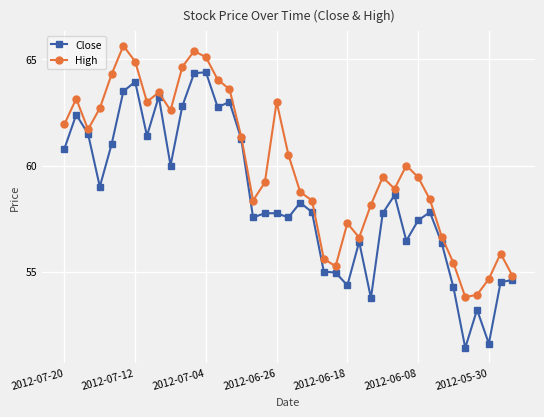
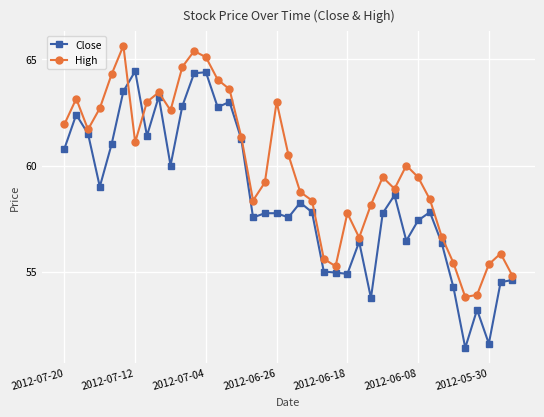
Close, 2012-07-12: 64.0 -> 64.5
High, 2012-07-12: 64.9 -> 61.1
Close, 2012-06-18: 54.4 -> 54.9
High, 2012-06-18: 57.3 -> 57.8
High, 2012-05-30: 54.7 -> 55.3
